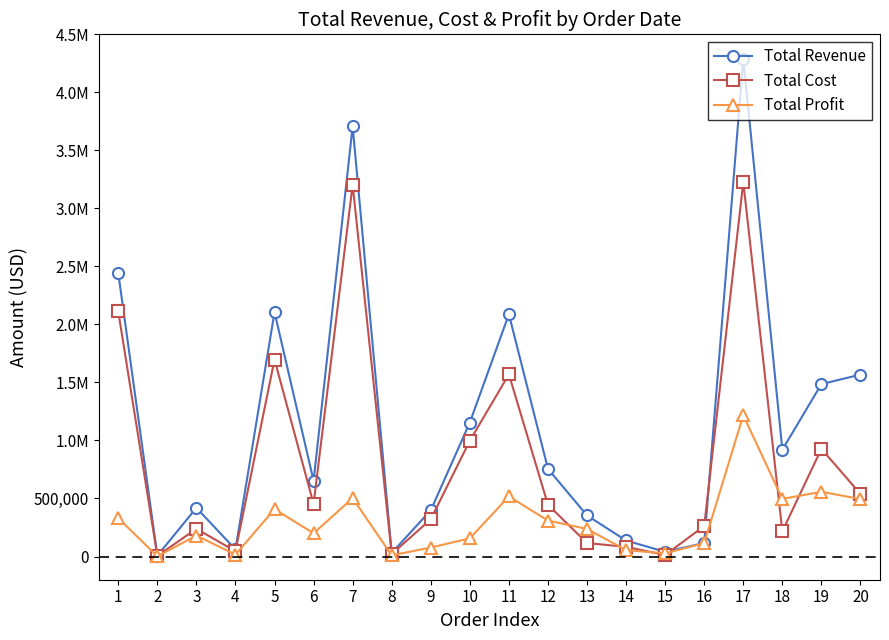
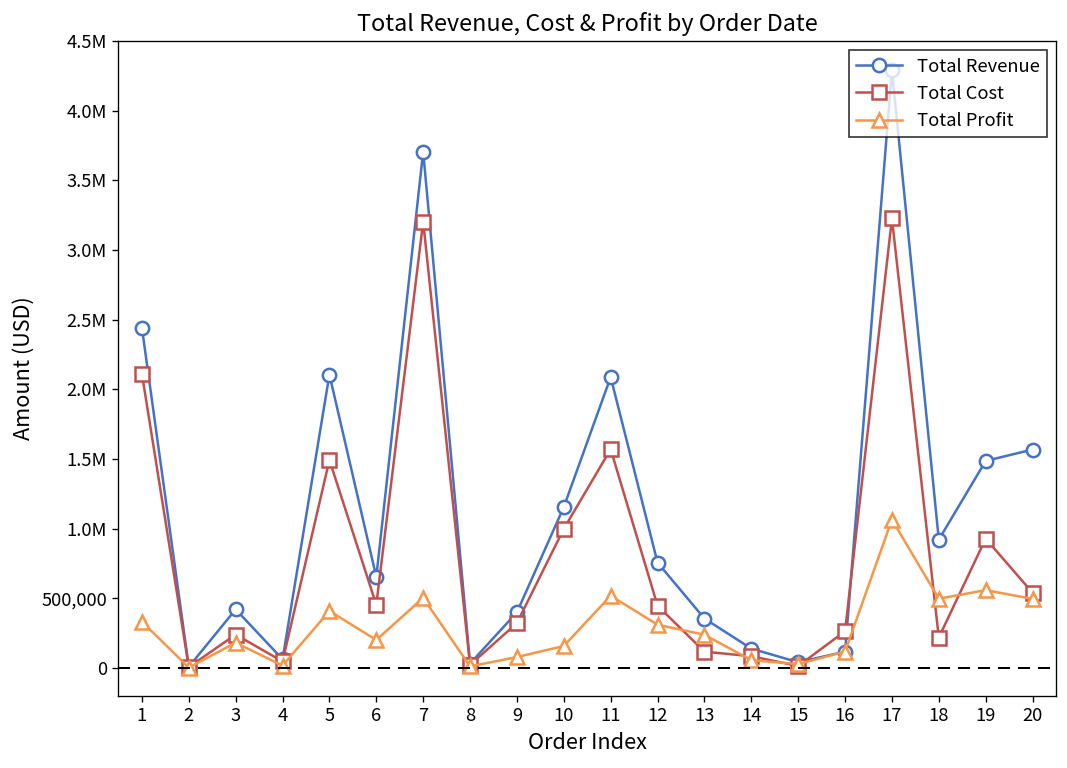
Total Cost, 5: 1,700,000 -> 1,490,000
Total Profit, 17: 1,220,000 -> 1,060,000
